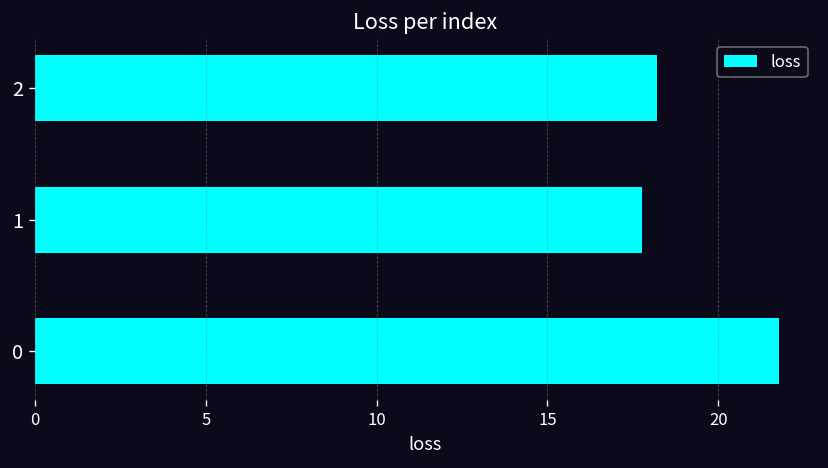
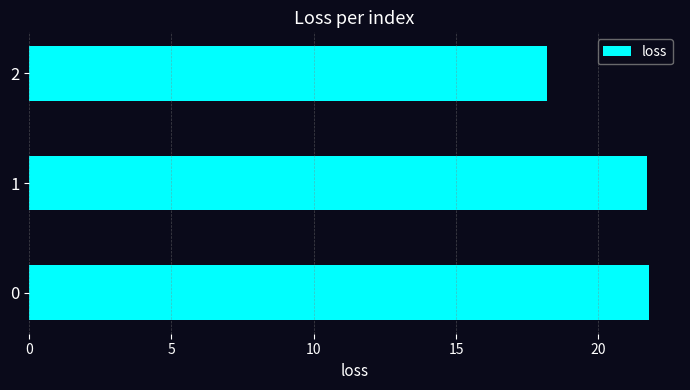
1: 17.8 -> 21.7
